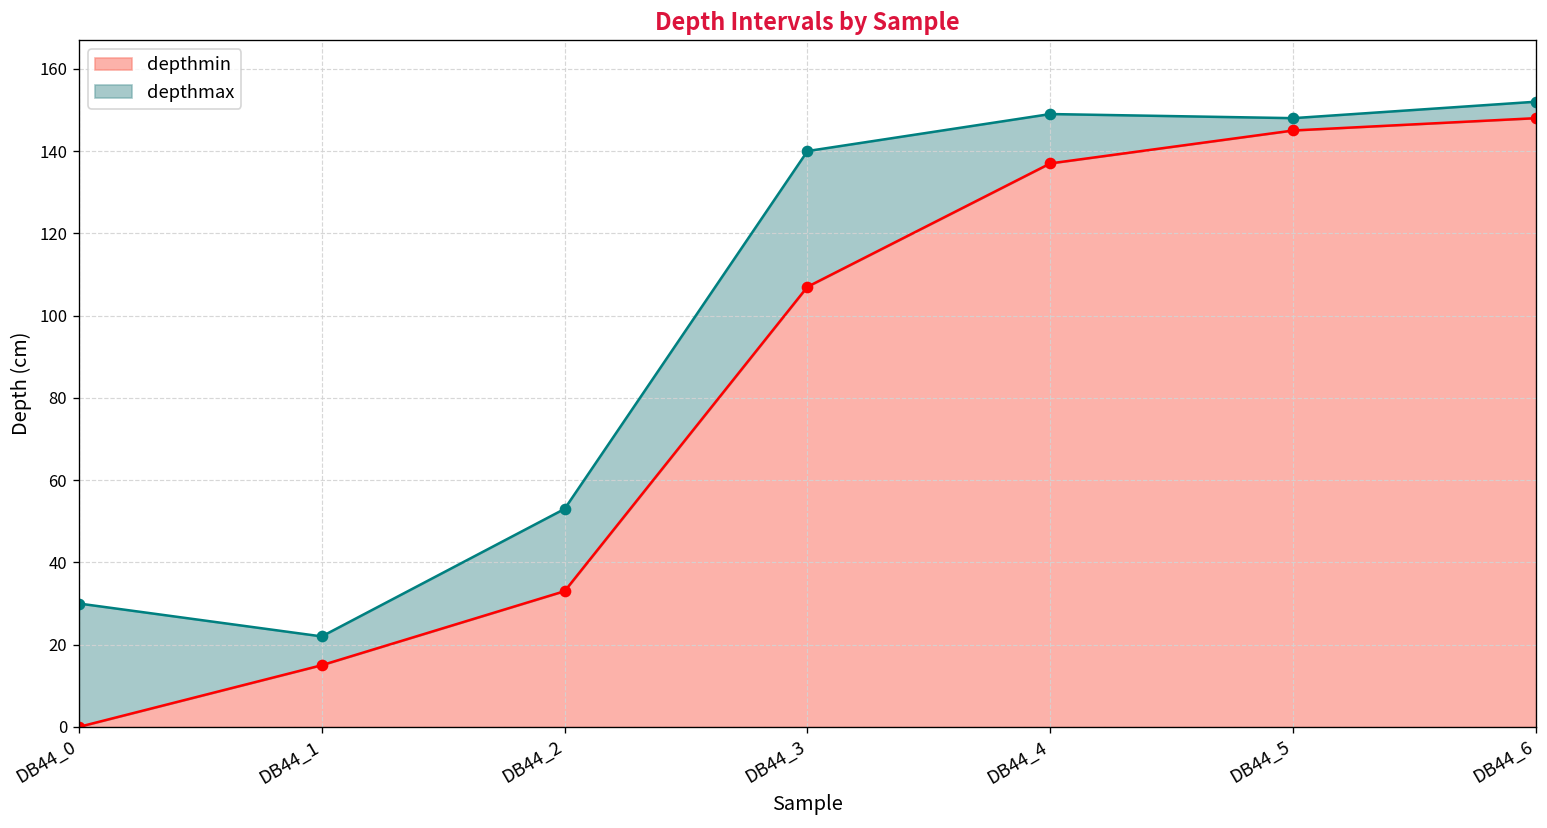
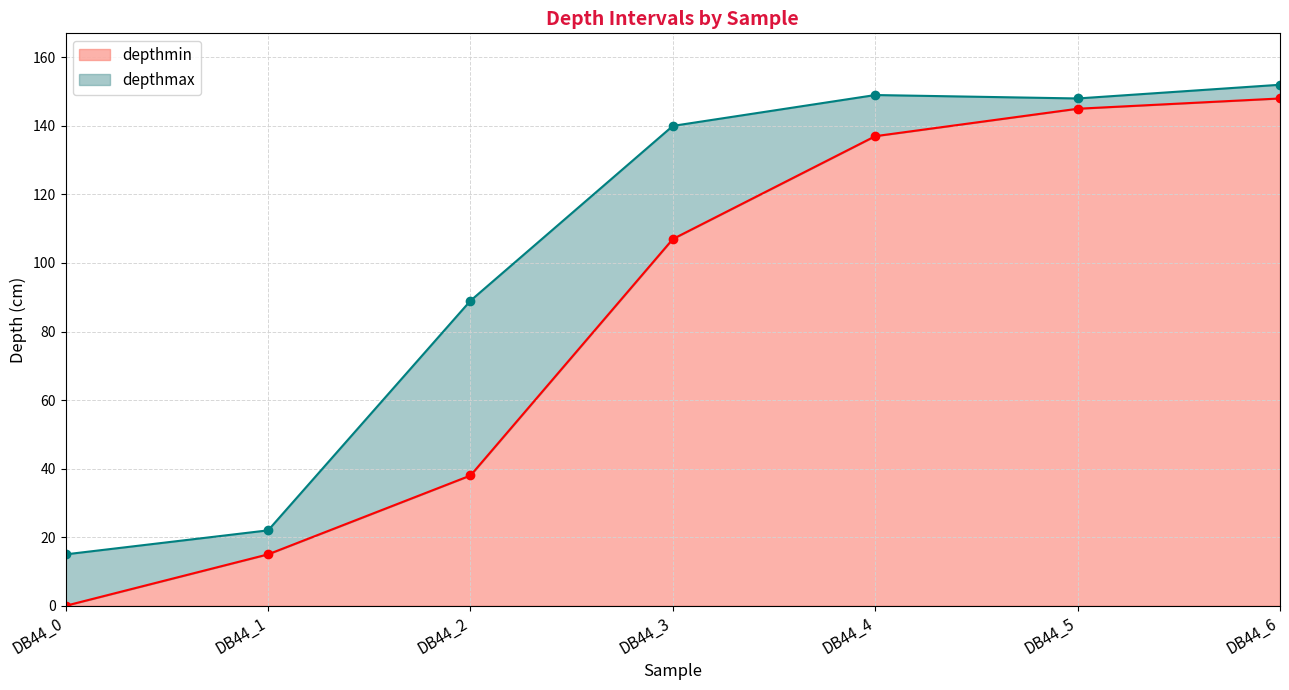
depthmax, DB44_0: 30 -> 15
depthmin, DB44_2: 33 -> 38
depthmax, DB44_2: 53 -> 89
